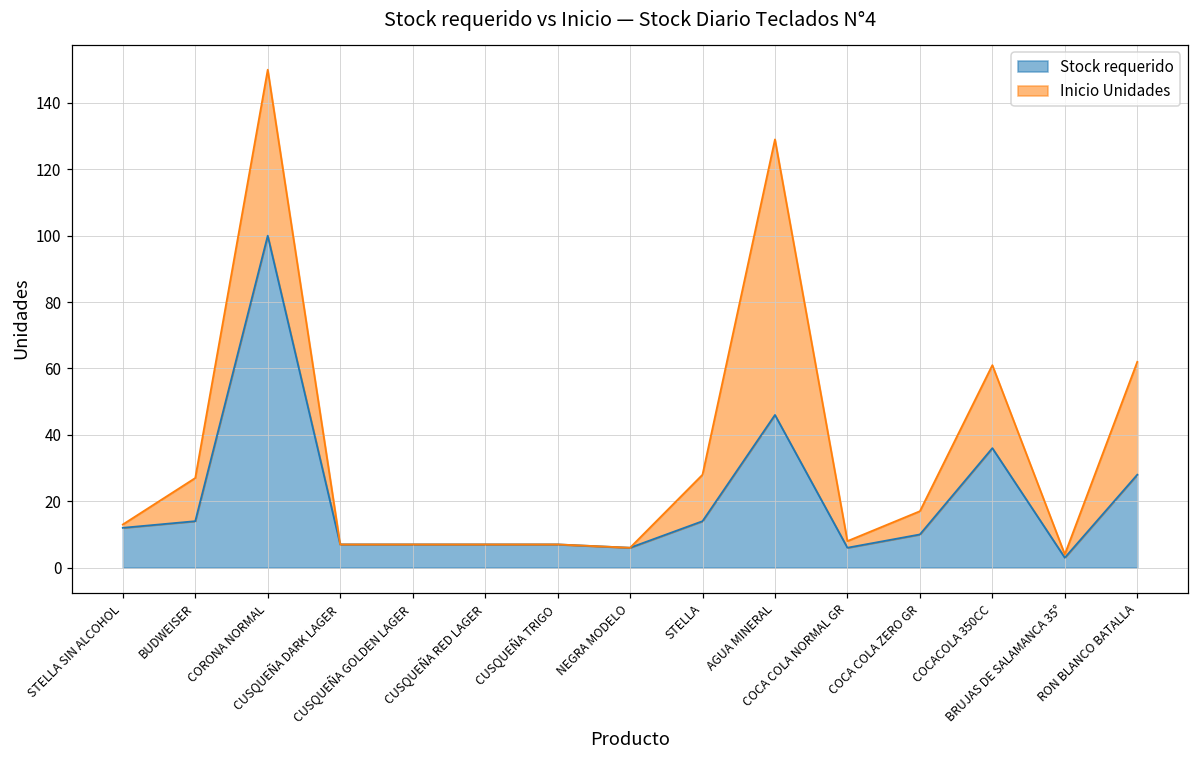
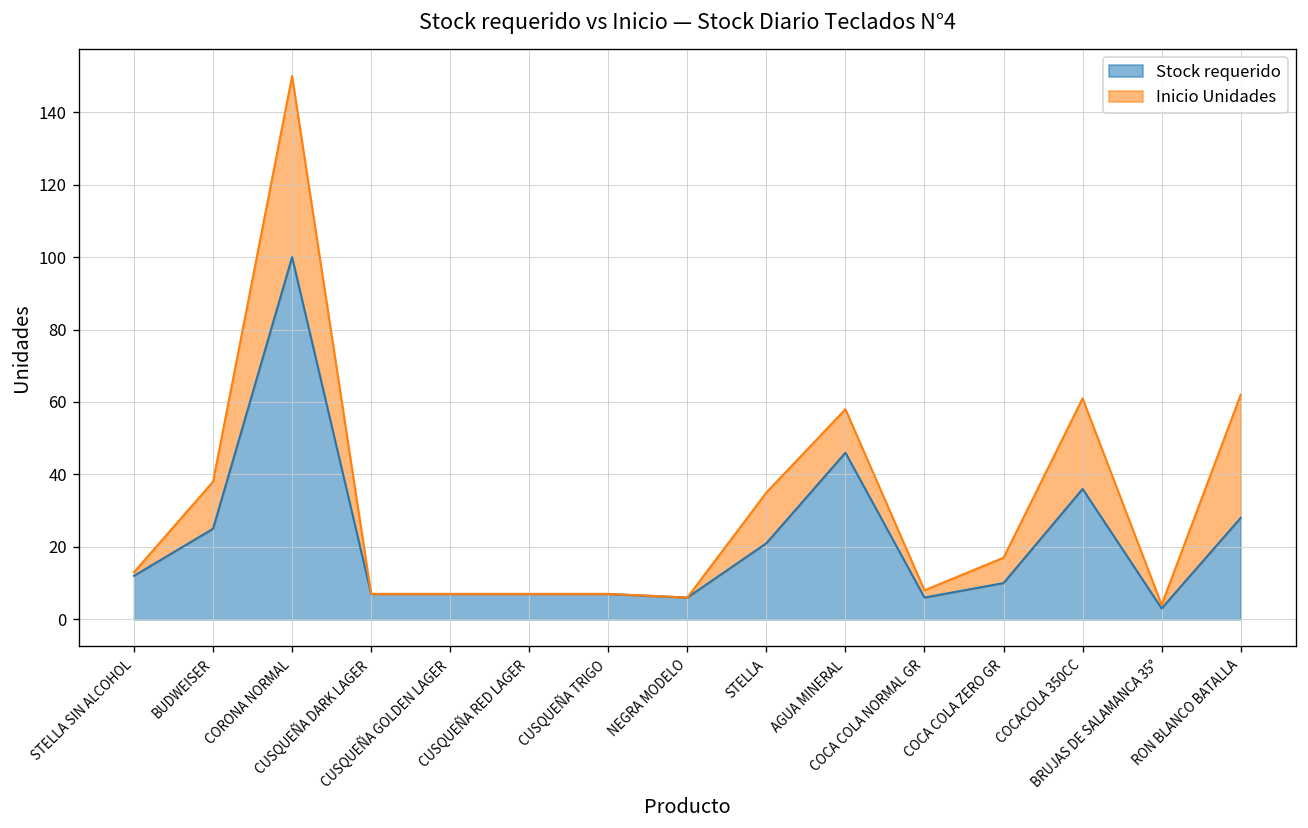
Stock requerido, BUDWEISER: 14 -> 25
Stock requerido, STELLA: 14 -> 21
Inicio Unidades, AGUA MINERAL: 83 -> 12
